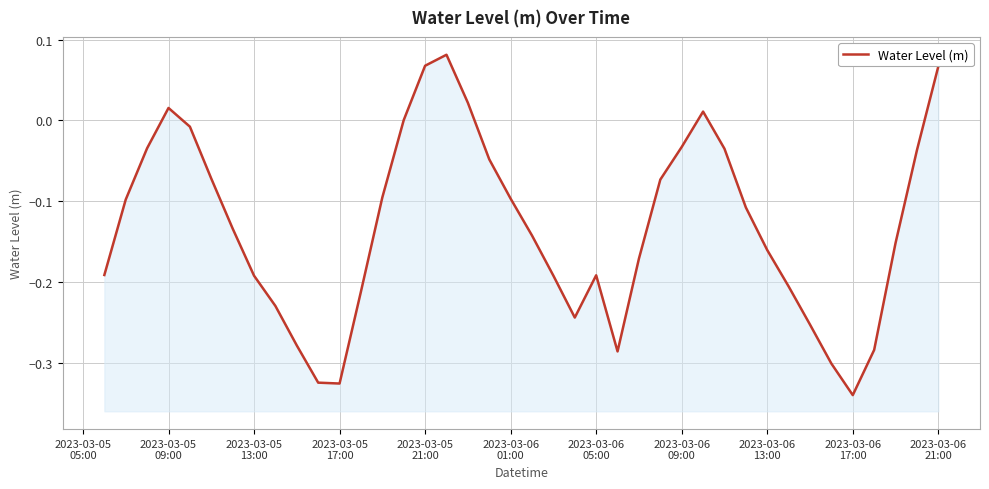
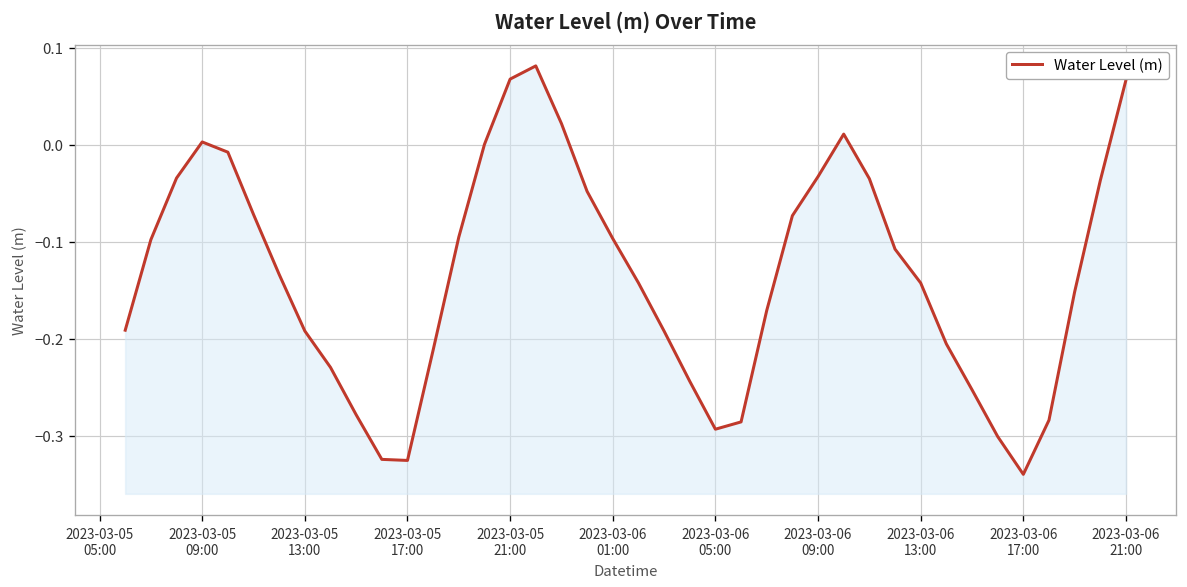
2023-03-05 09:00: 0.02 -> 0.00
2023-03-06 05:00: -0.19 -> -0.29
2023-03-06 13:00: -0.16 -> -0.14
